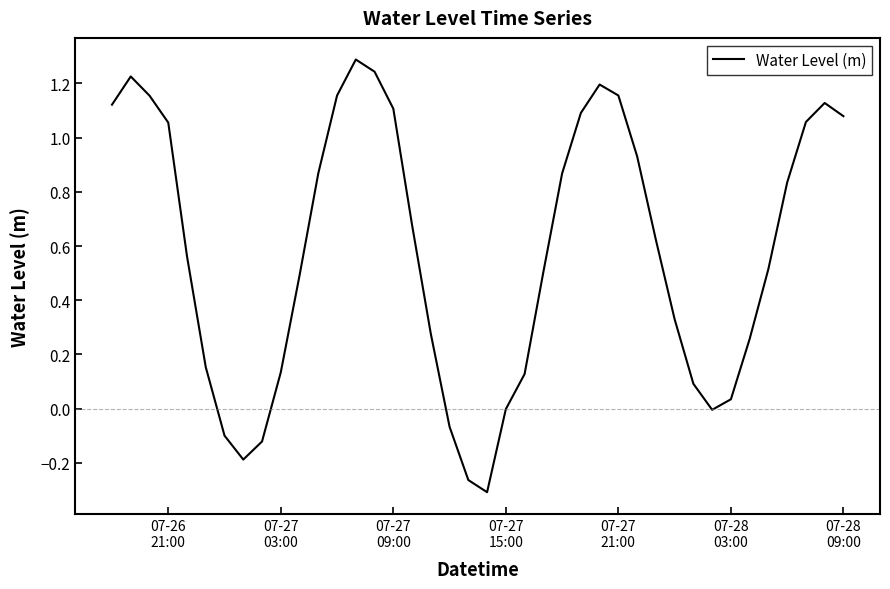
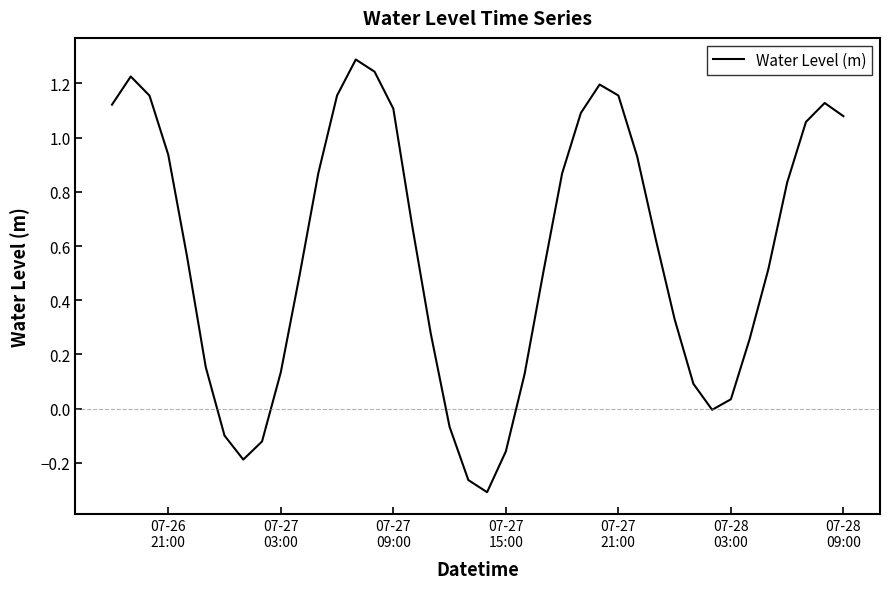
07-26 21:00: 1.06 -> 0.94
07-27 15:00: 0.00 -> -0.16
